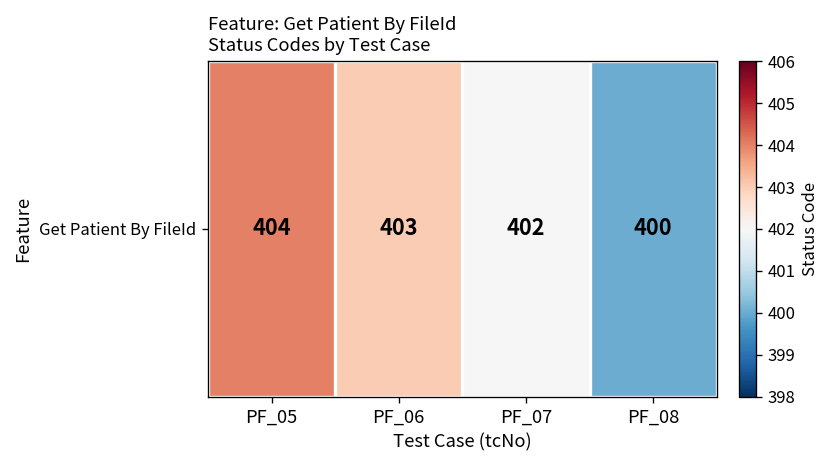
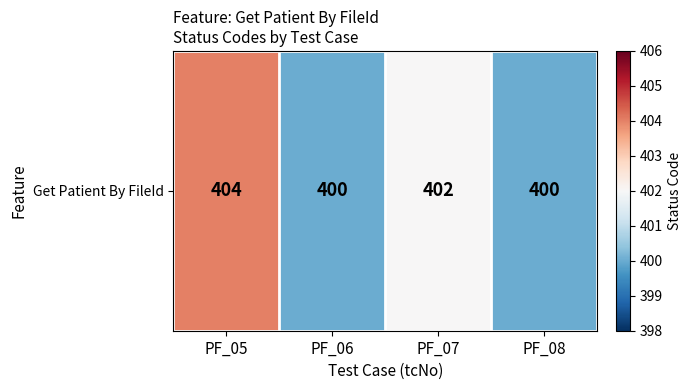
Get Patient By FileId, PF_06: 403 -> 400
